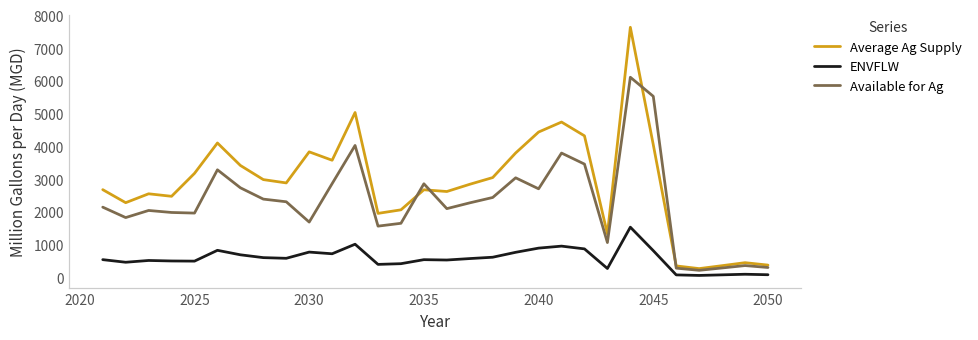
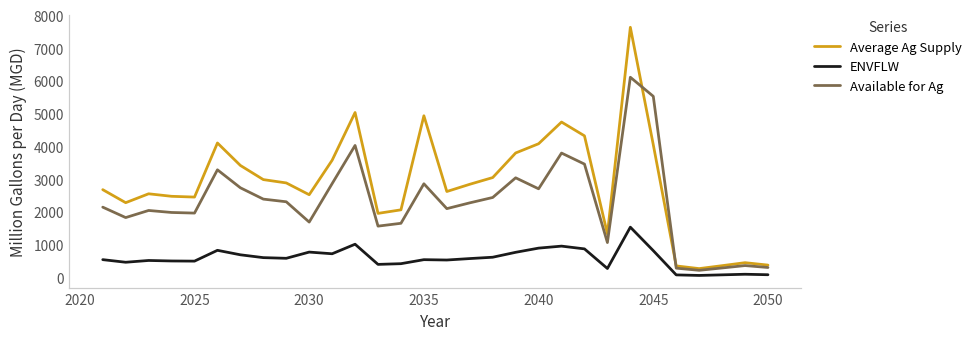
Average Ag Supply, 2025: 3200 -> 2400
Average Ag Supply, 2030: 3800 -> 2500
Average Ag Supply, 2035: 2700 -> 4900
Average Ag Supply, 2040: 4400 -> 4100
